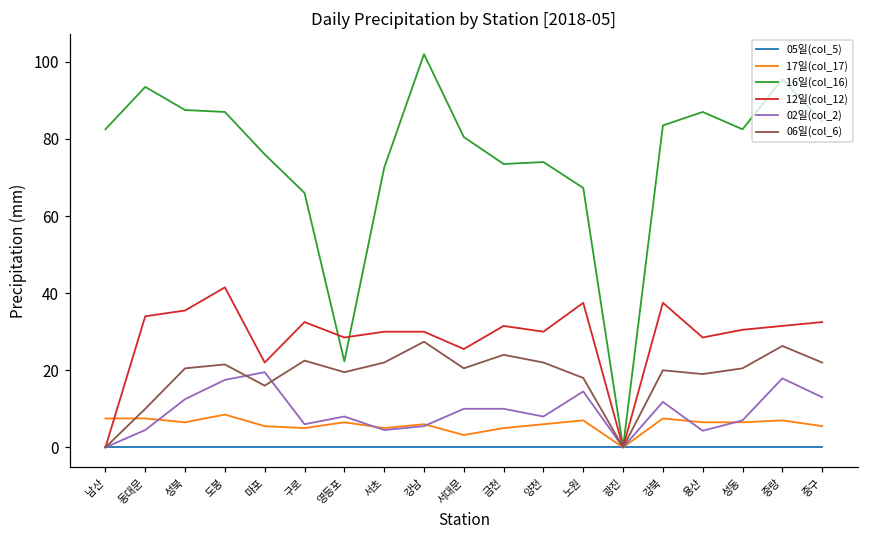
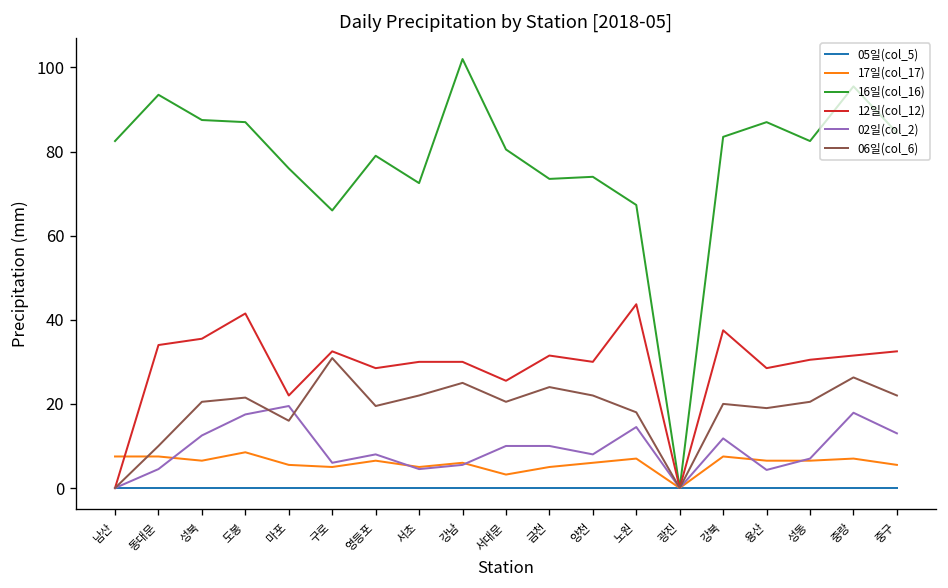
06일(col_6), 구로: 23 -> 31
16일(col_16), 영등포: 22 -> 79
06일(col_6), 강남: 27 -> 25
12일(col_12), 노원: 38 -> 44
